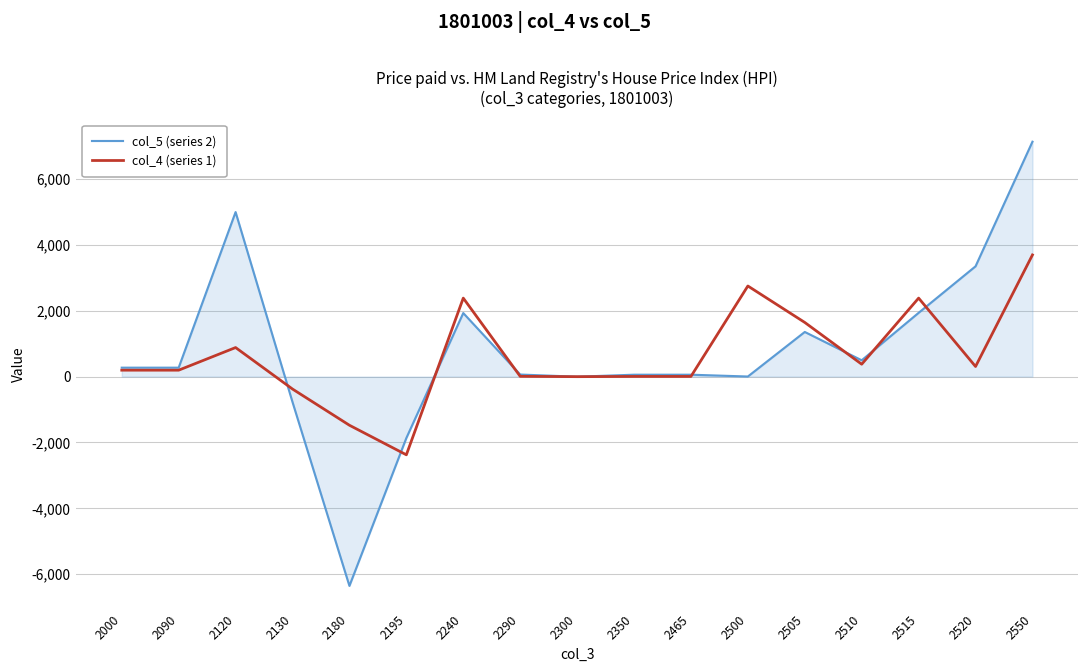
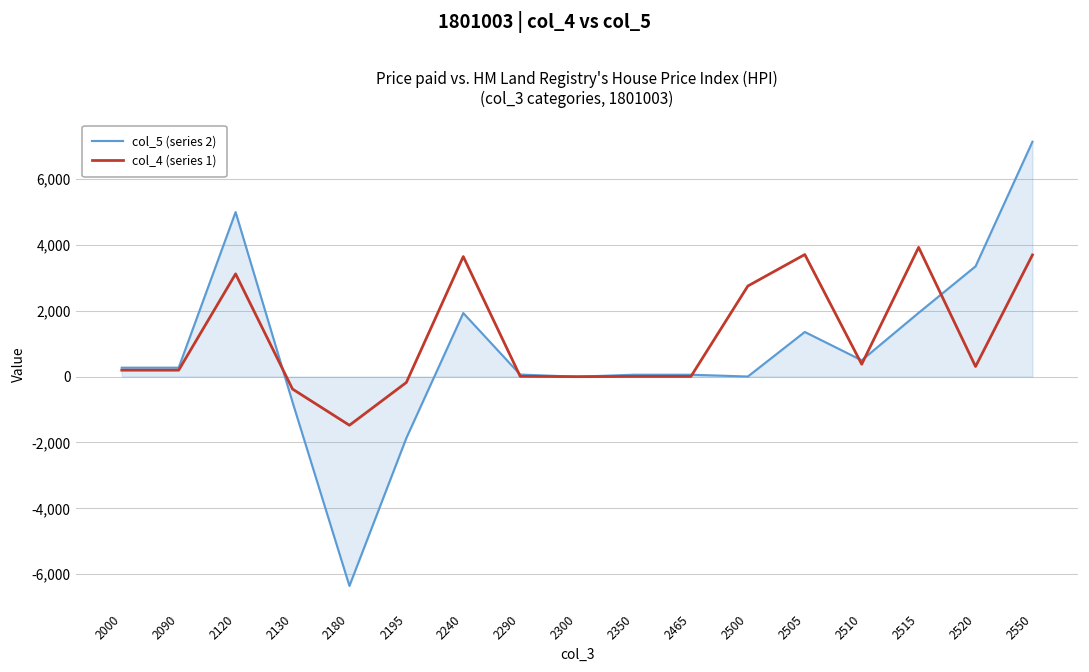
col_4 (series 1), 2120: 900 -> 3,100
col_4 (series 1), 2195: -2,400 -> -200
col_4 (series 1), 2240: 2,400 -> 3,600
col_4 (series 1), 2505: 1,600 -> 3,700
col_4 (series 1), 2515: 2,400 -> 3,900
